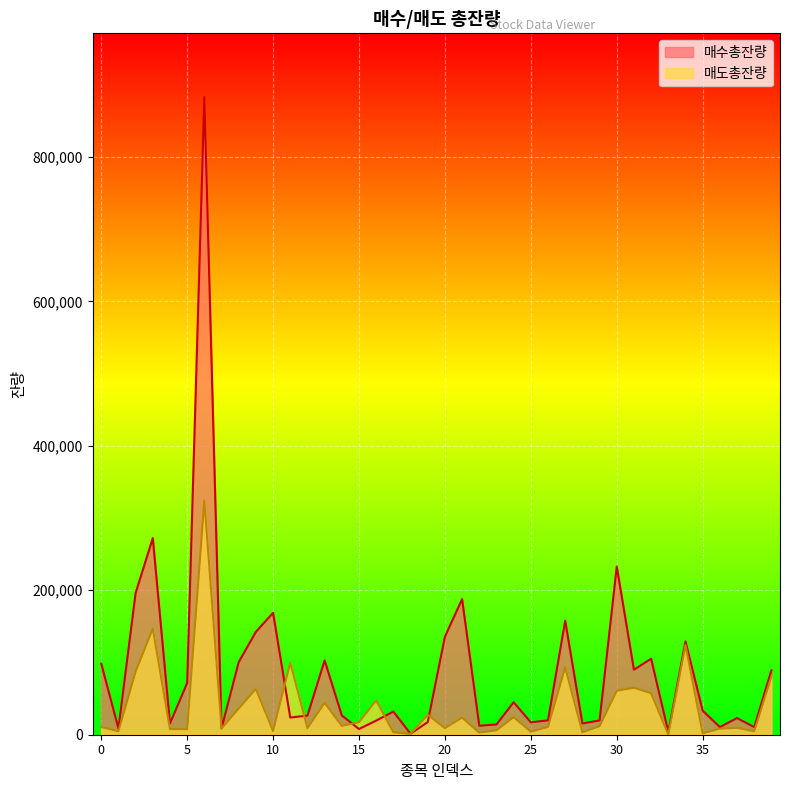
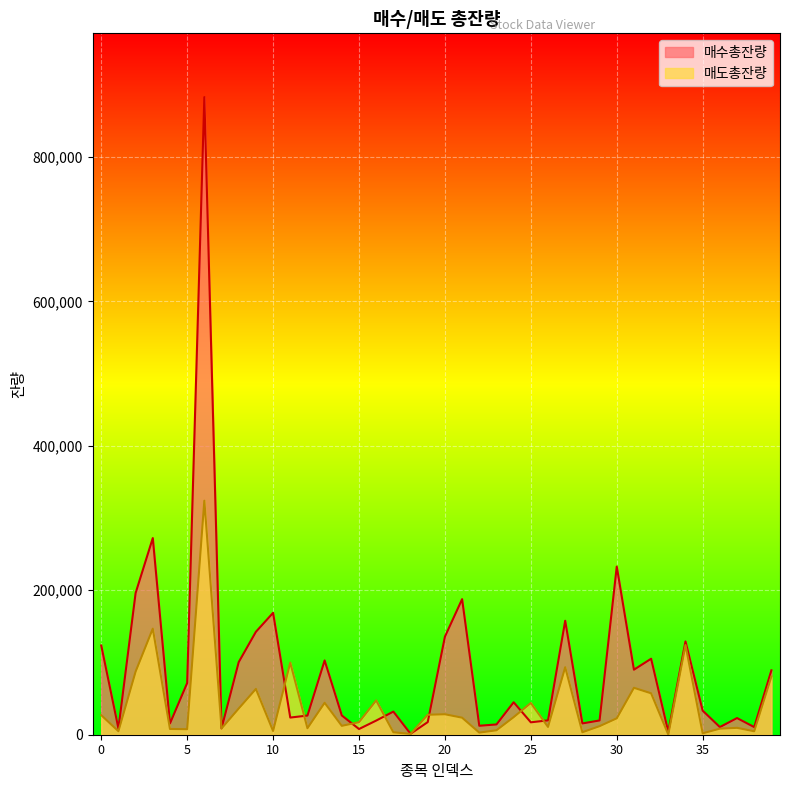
매수총잔량, 0: 100,000 -> 120,000
매도총잔량, 0: 10,000 -> 30,000
매도총잔량, 20: 10,000 -> 30,000
매도총잔량, 25: 0 -> 40,000
매도총잔량, 30: 60,000 -> 20,000
